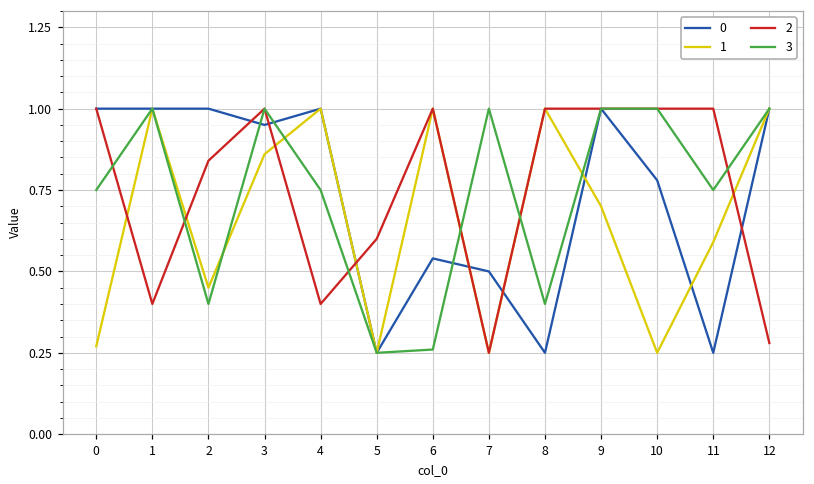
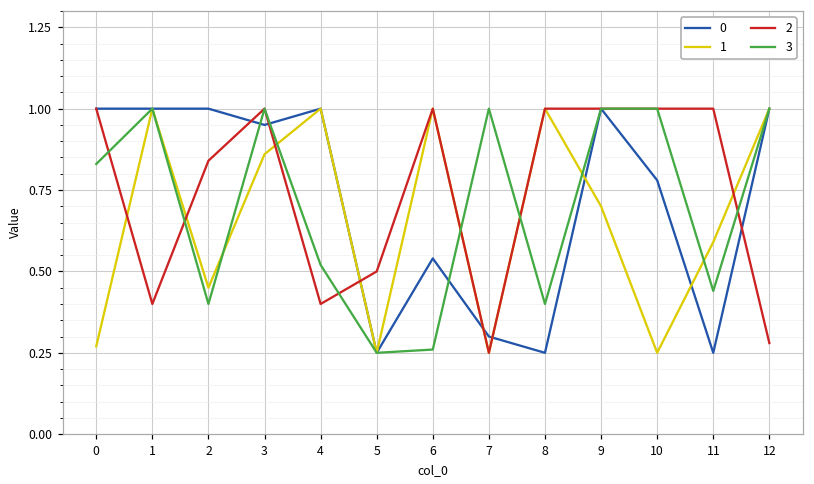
3, 0: 0.75 -> 0.83
3, 4: 0.75 -> 0.52
2, 5: 0.6 -> 0.5
0, 7: 0.5 -> 0.3
3, 11: 0.75 -> 0.44
